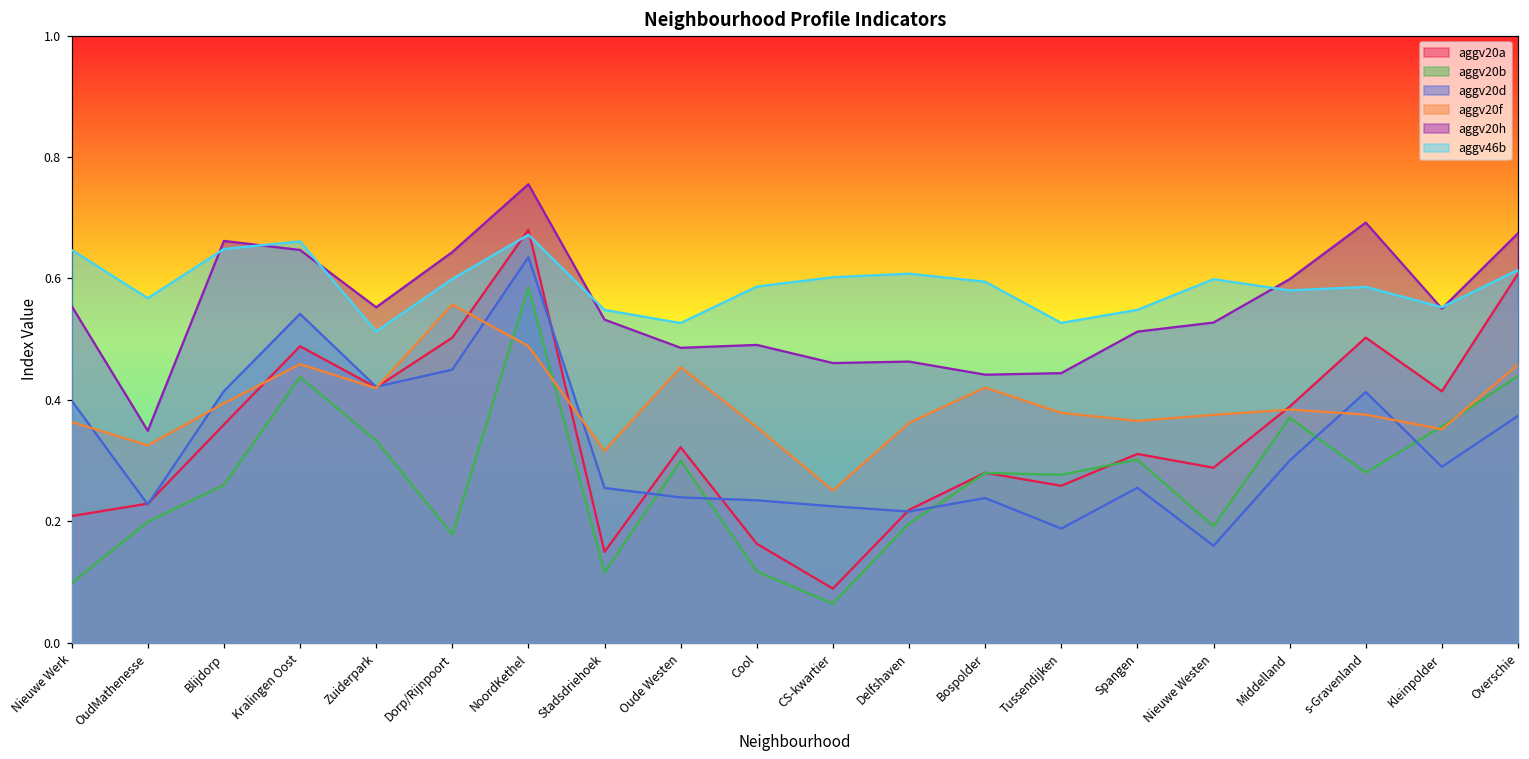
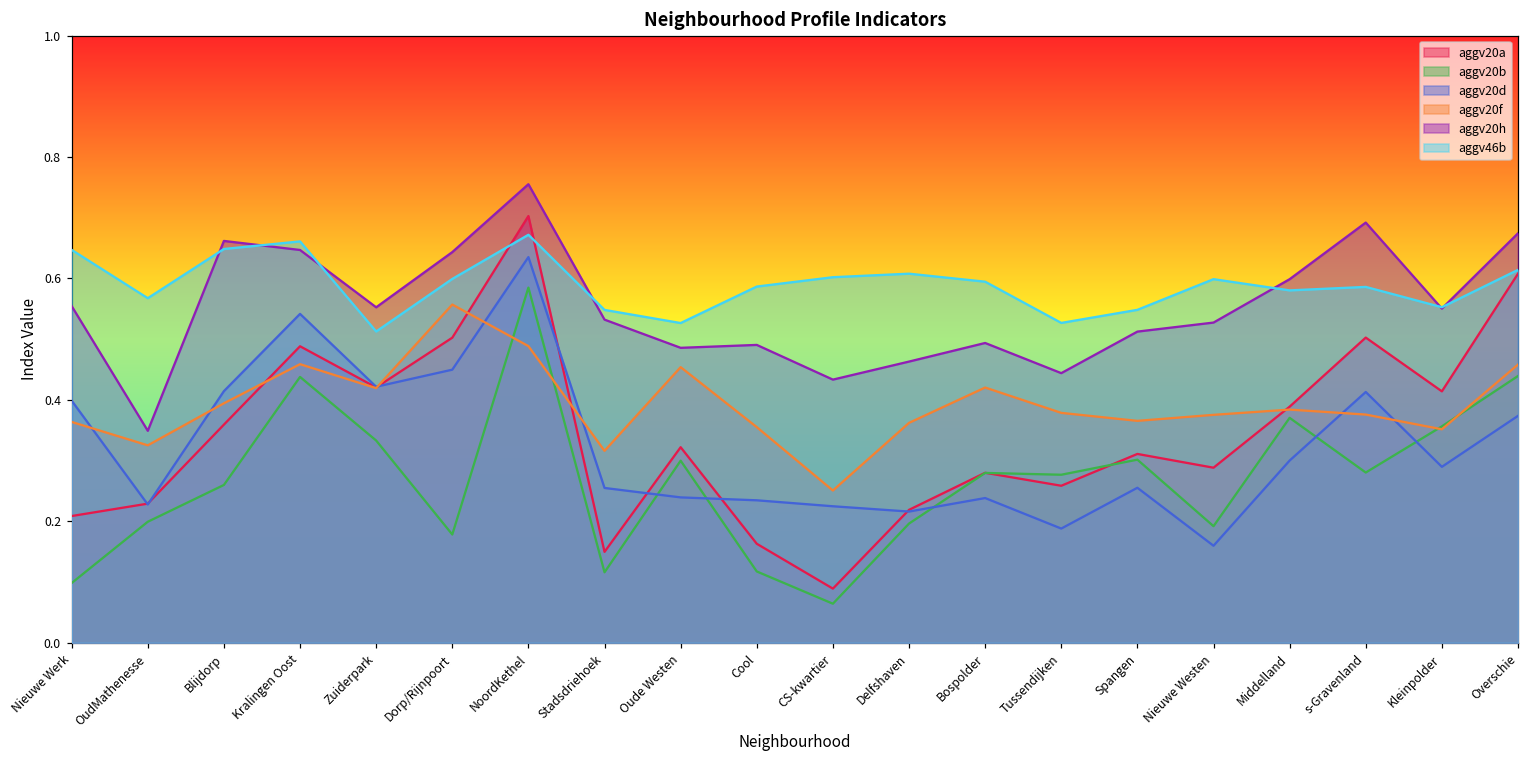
aggv20a, NoordKethel: 0.68 -> 0.70
aggv20h, CS-kwartier: 0.46 -> 0.43
aggv20h, Bospolder: 0.44 -> 0.49
